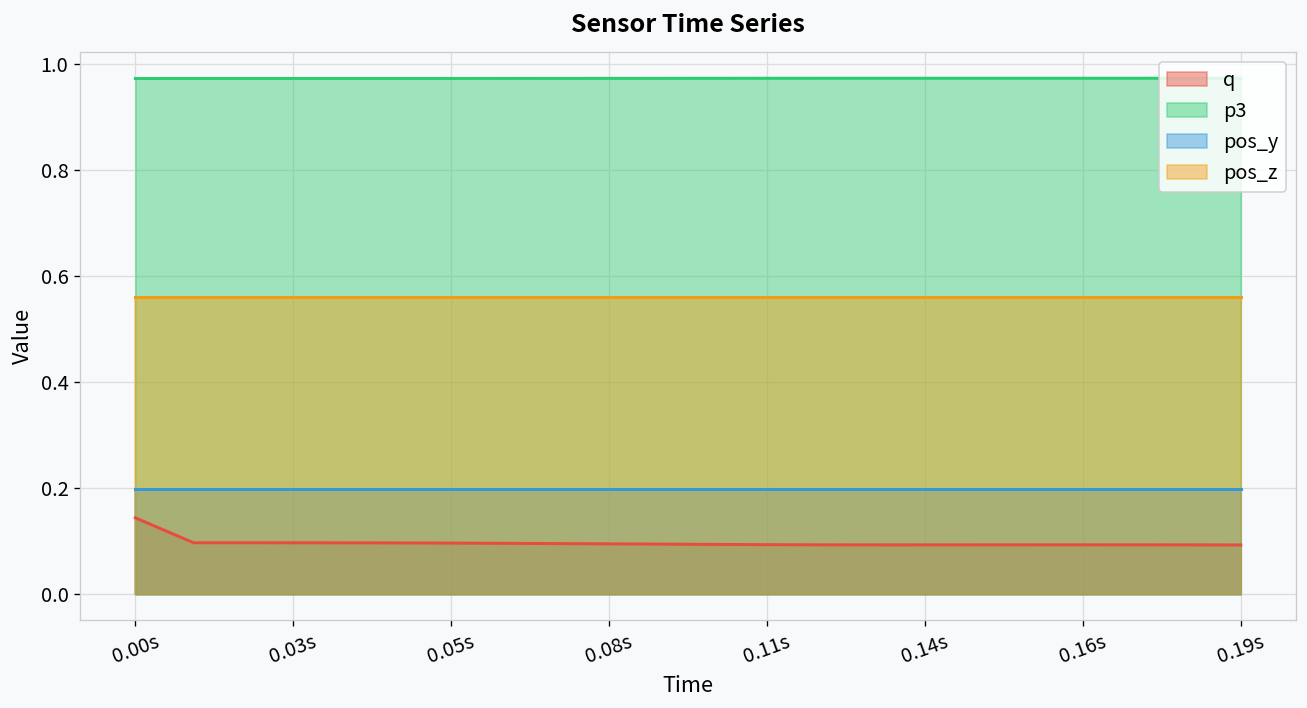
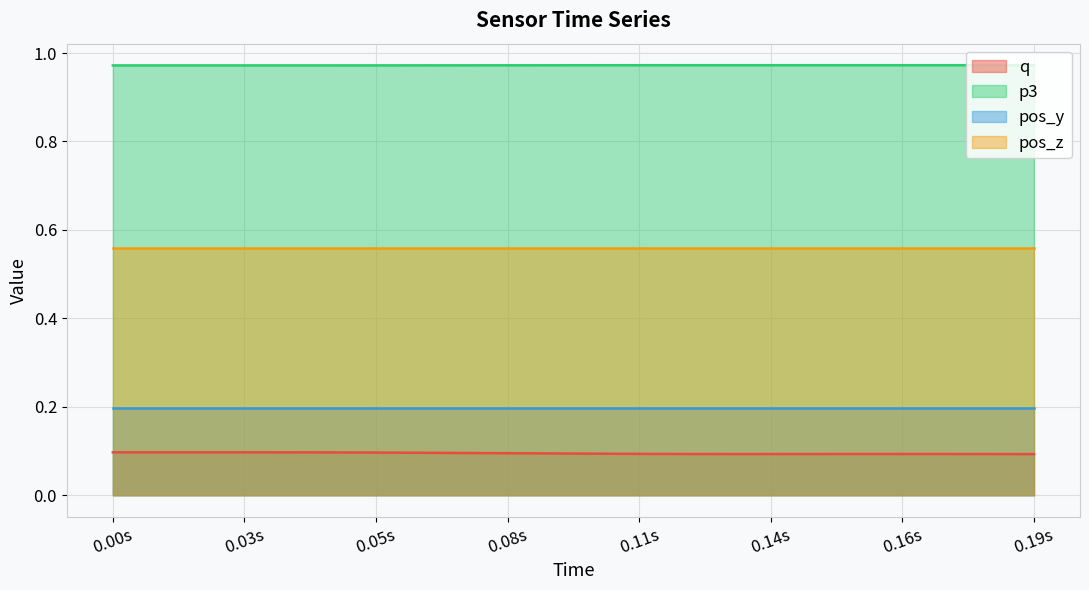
q, 0.00s: 0.14 -> 0.10
